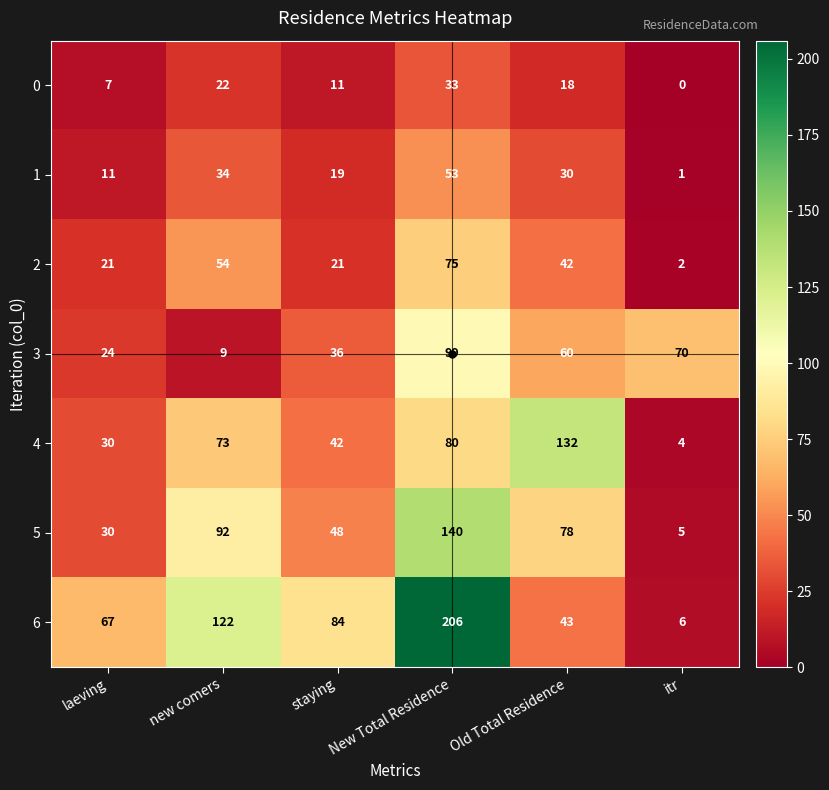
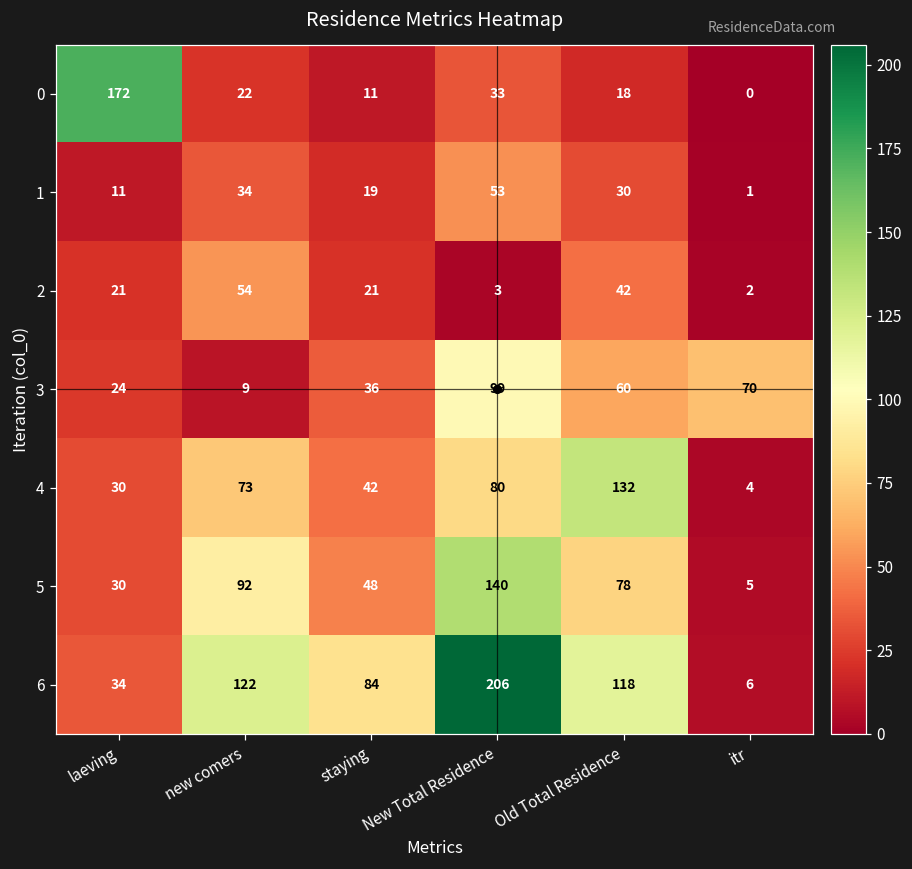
0, laeving: 7 -> 172
2, New Total Residence: 75 -> 3
6, laeving: 67 -> 34
6, Old Total Residence: 43 -> 118
